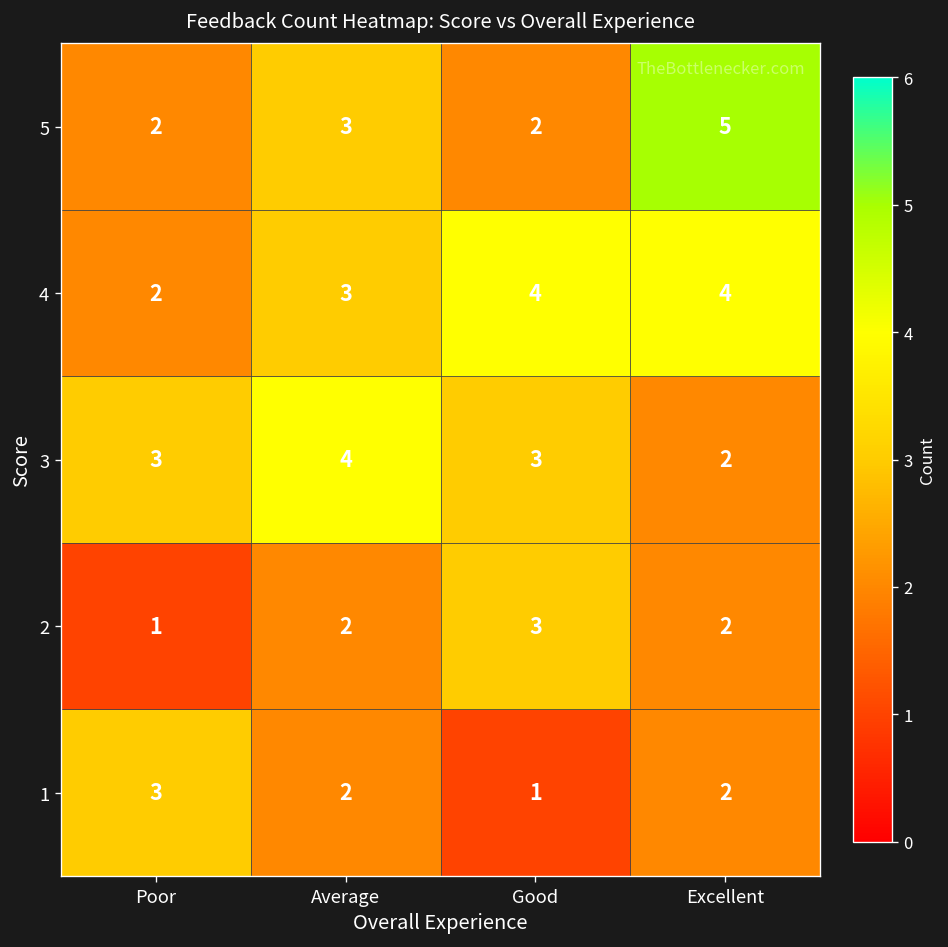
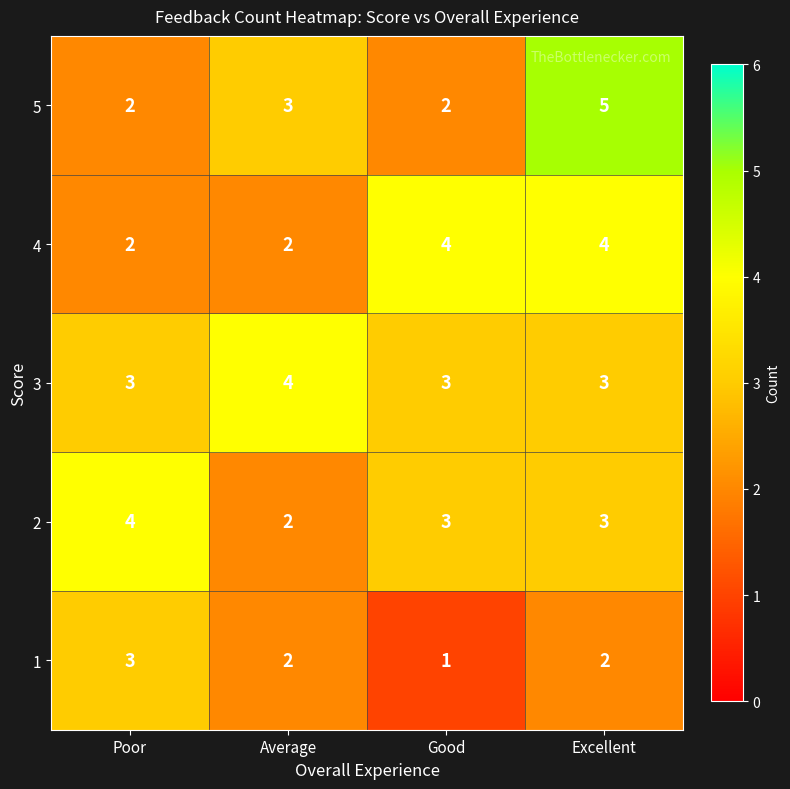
4, Average: 3 -> 2
3, Excellent: 2 -> 3
2, Poor: 1 -> 4
2, Excellent: 2 -> 3
